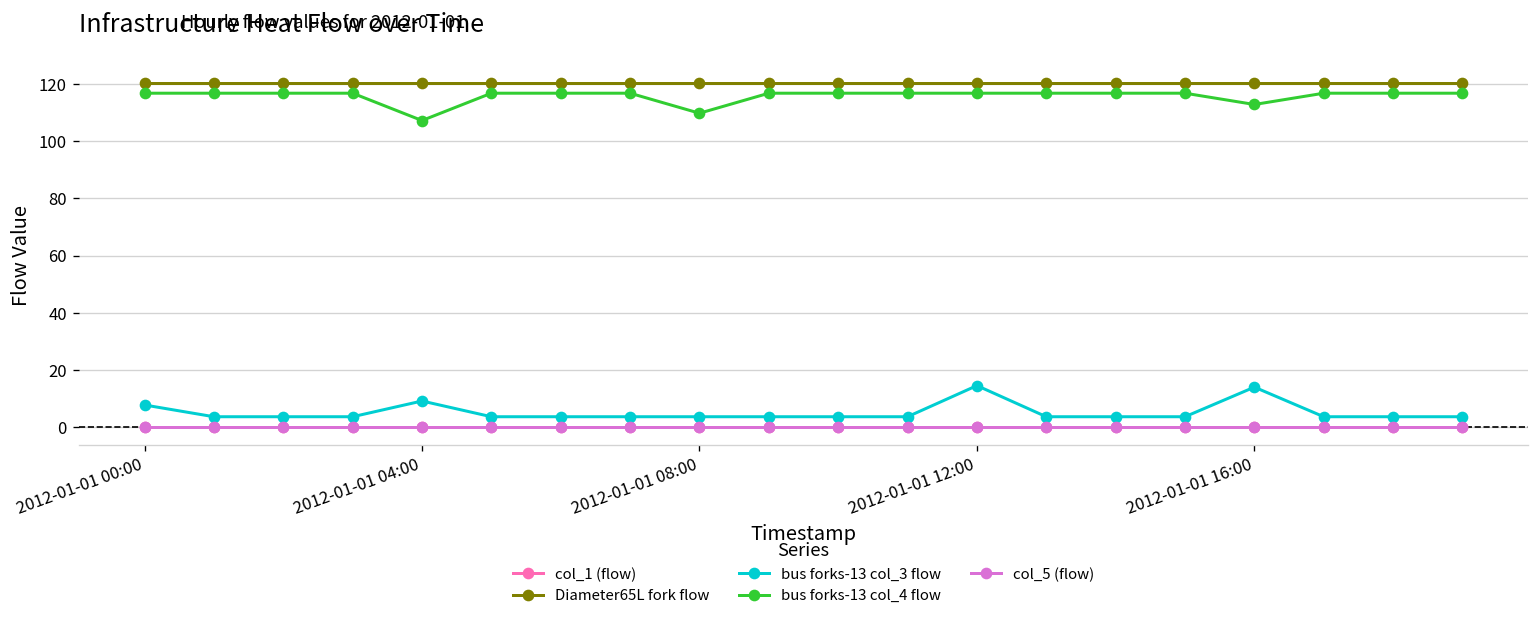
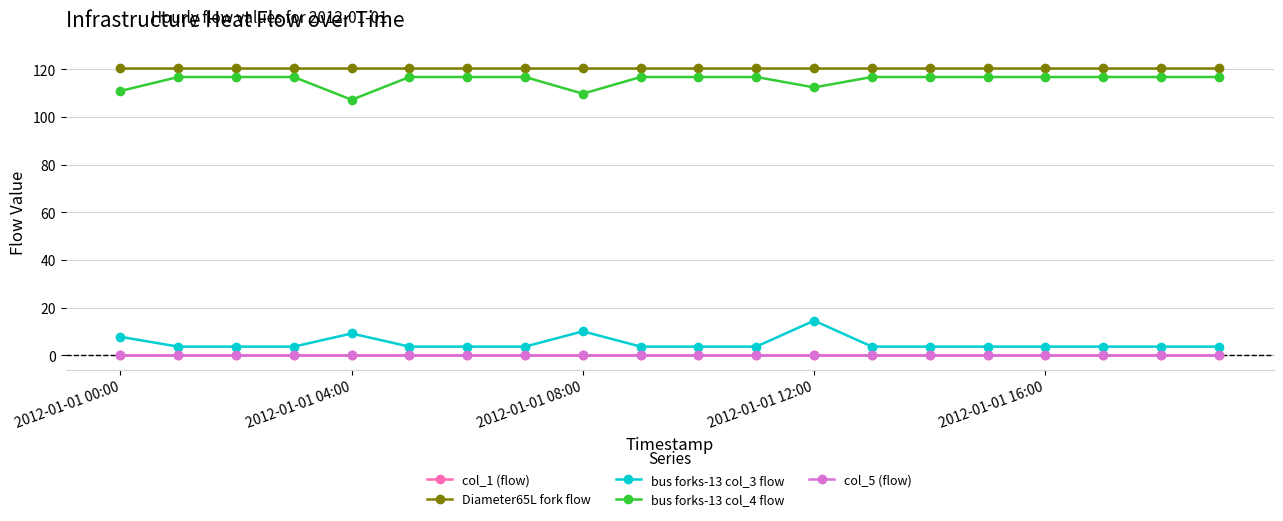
bus forks-13 col_4 flow, 2012-01-01 00:00: 117 -> 111
bus forks-13 col_3 flow, 2012-01-01 08:00: 4 -> 10
bus forks-13 col_4 flow, 2012-01-01 12:00: 117 -> 112
bus forks-13 col_3 flow, 2012-01-01 16:00: 14 -> 4
bus forks-13 col_4 flow, 2012-01-01 16:00: 113 -> 117
